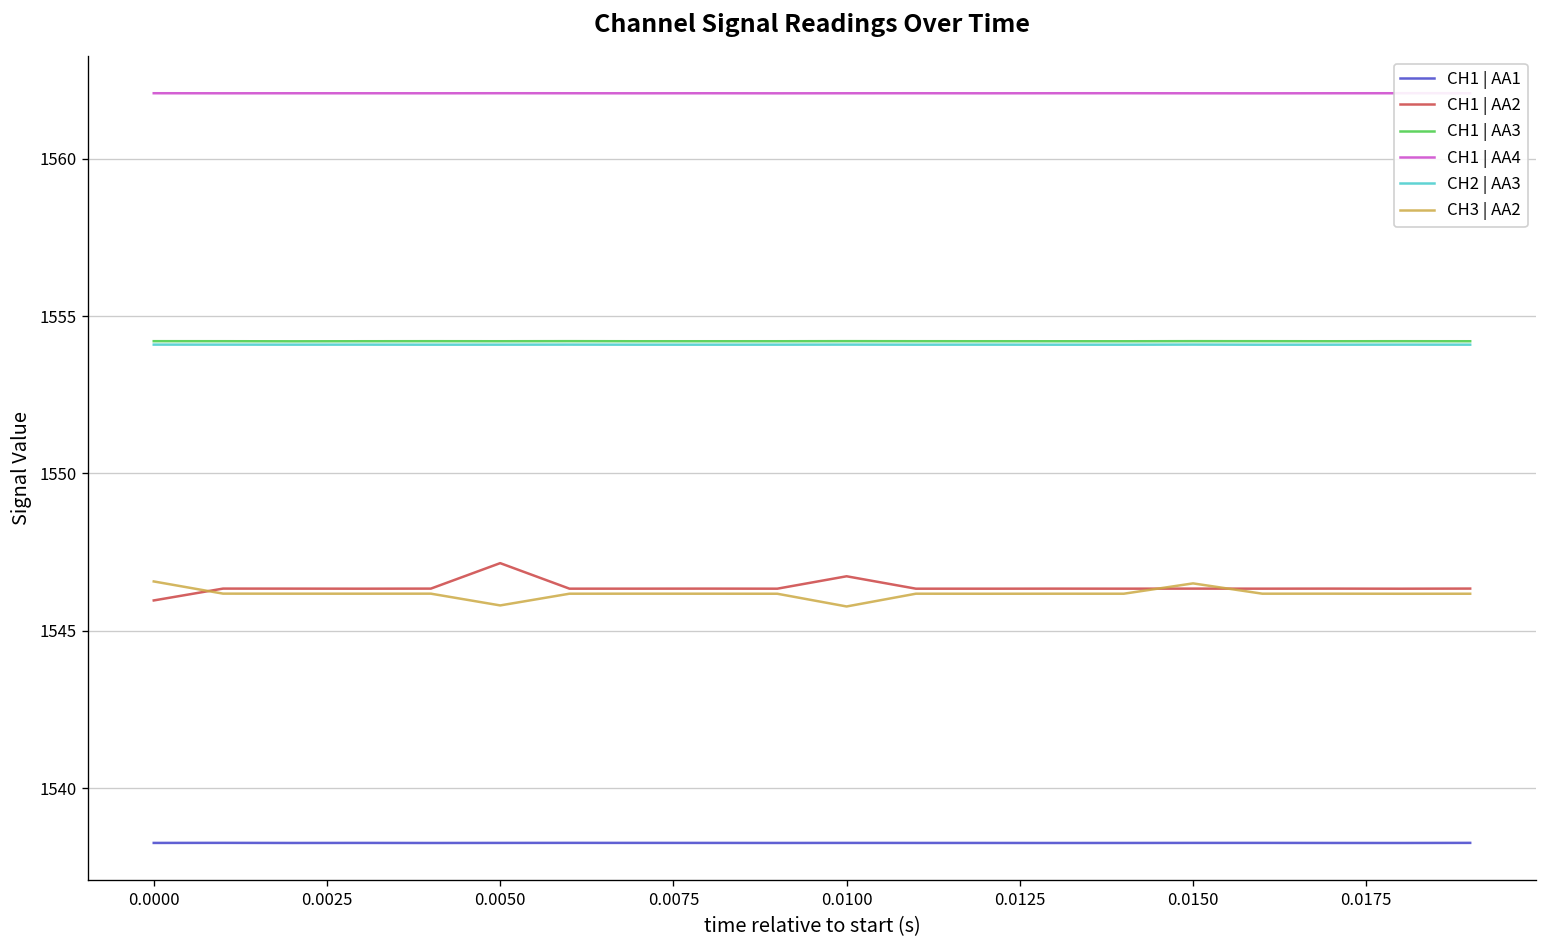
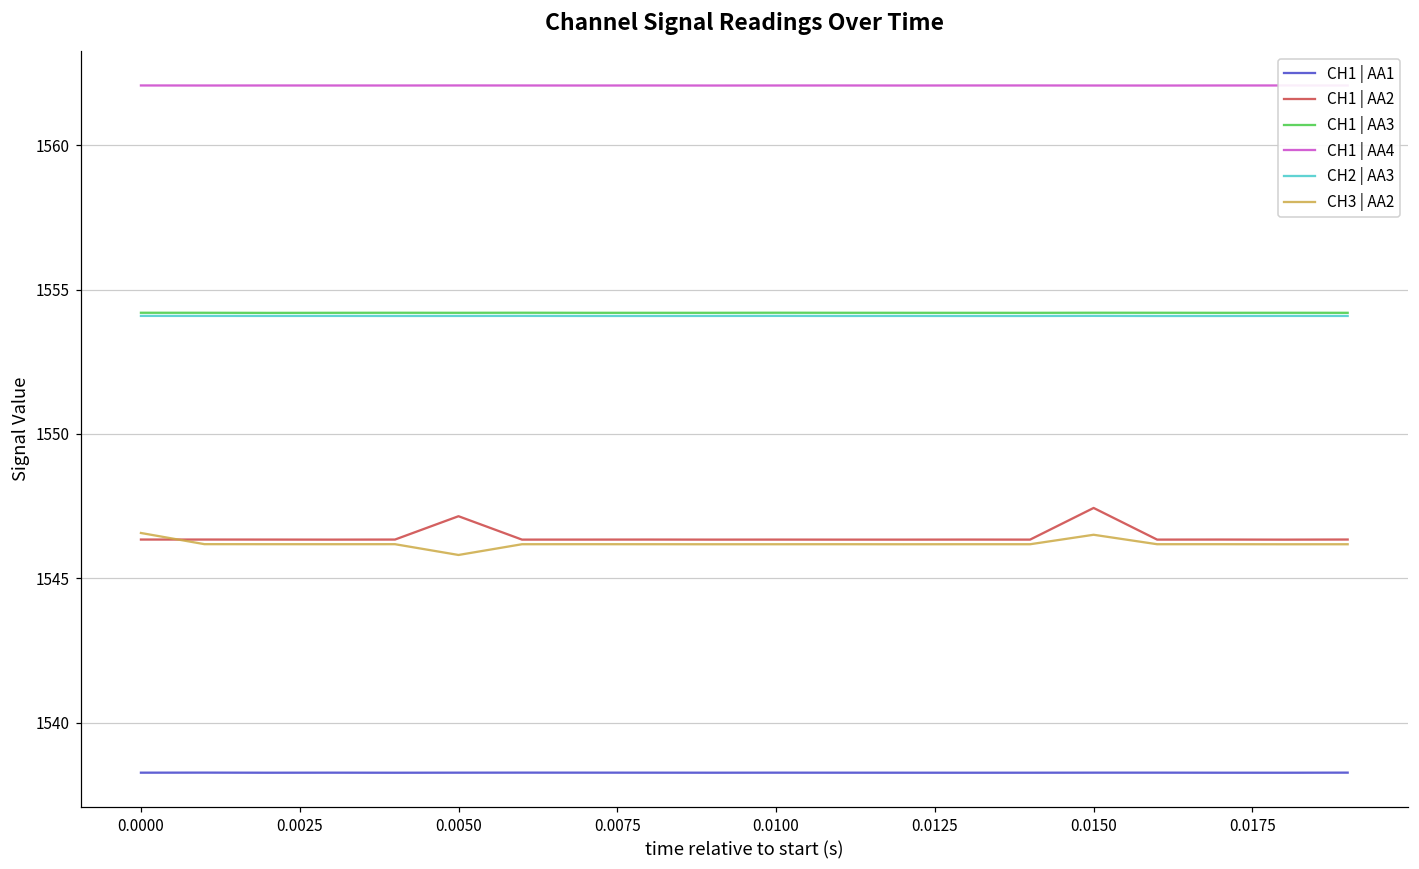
CH1 | AA2, 0.0000: 1546.0 -> 1546.3
CH1 | AA2, 0.0100: 1546.7 -> 1546.3
CH3 | AA2, 0.0100: 1545.8 -> 1546.2
CH1 | AA2, 0.0150: 1546.3 -> 1547.4
